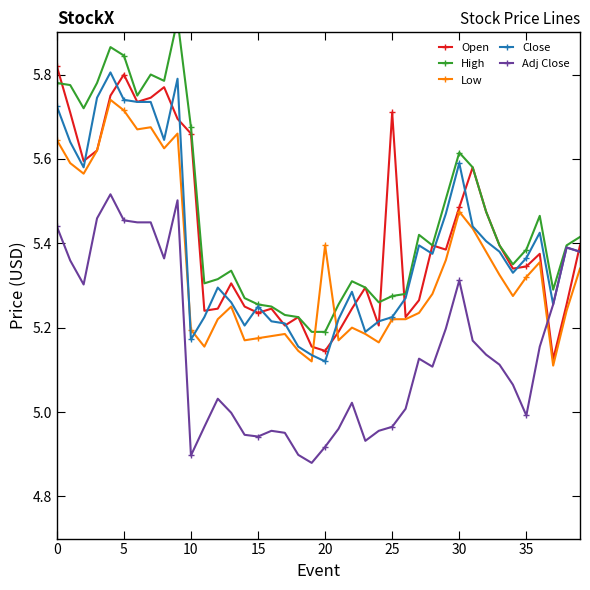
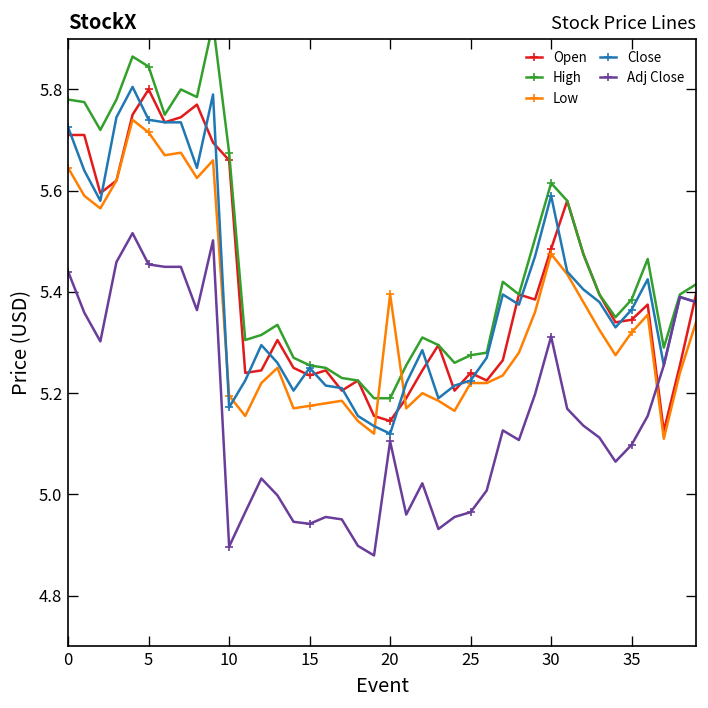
Open, 0: 5.82 -> 5.71
Adj Close, 20: 4.92 -> 5.10
Open, 25: 5.71 -> 5.24
Adj Close, 35: 4.99 -> 5.10
